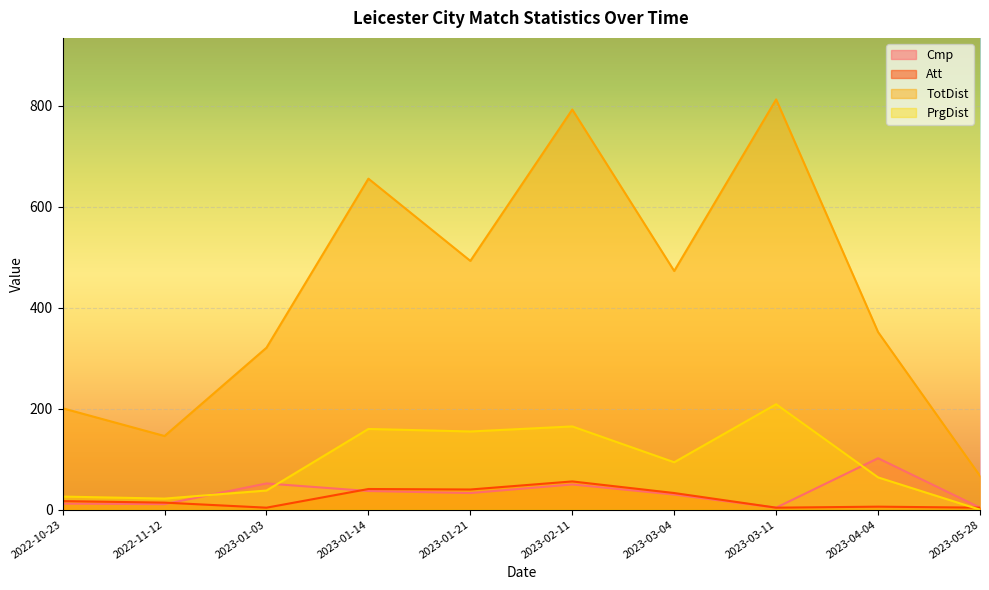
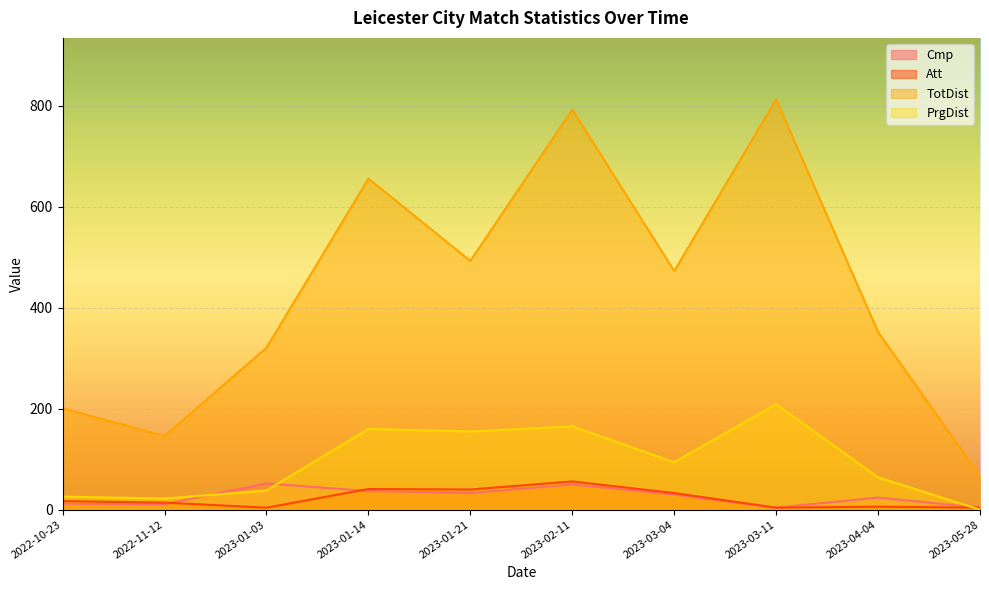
Cmp, 2023-04-04: 100 -> 20
